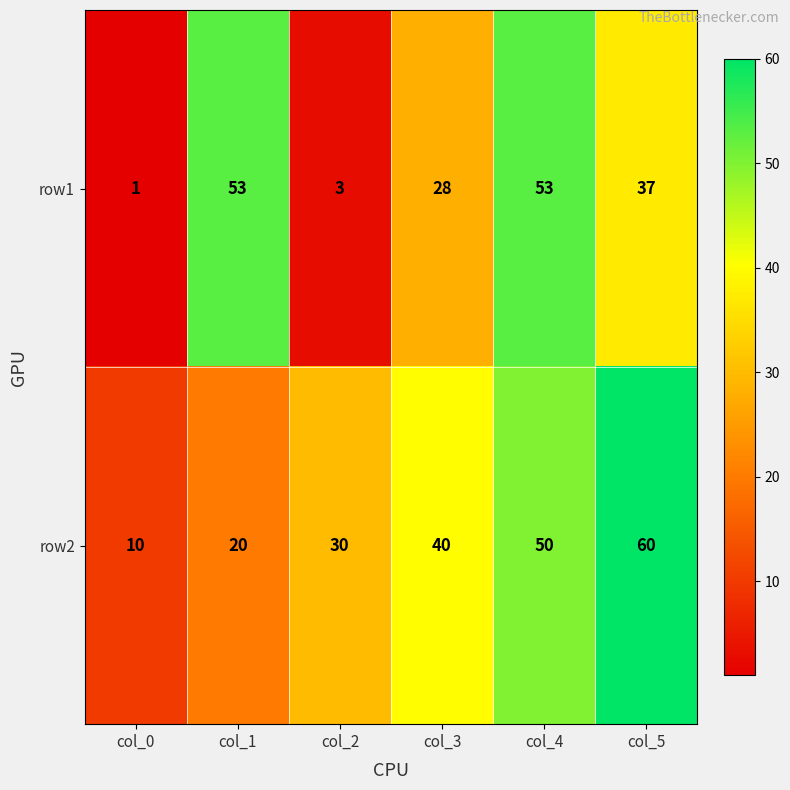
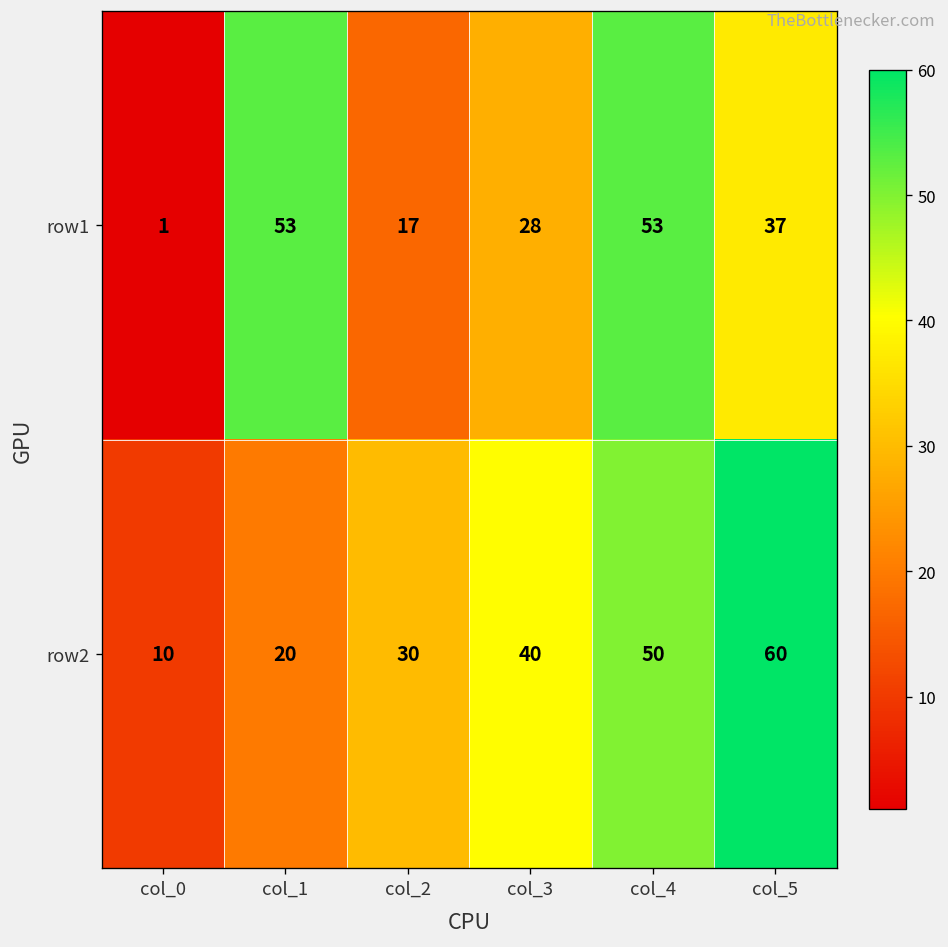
row1, col_2: 3 -> 17
